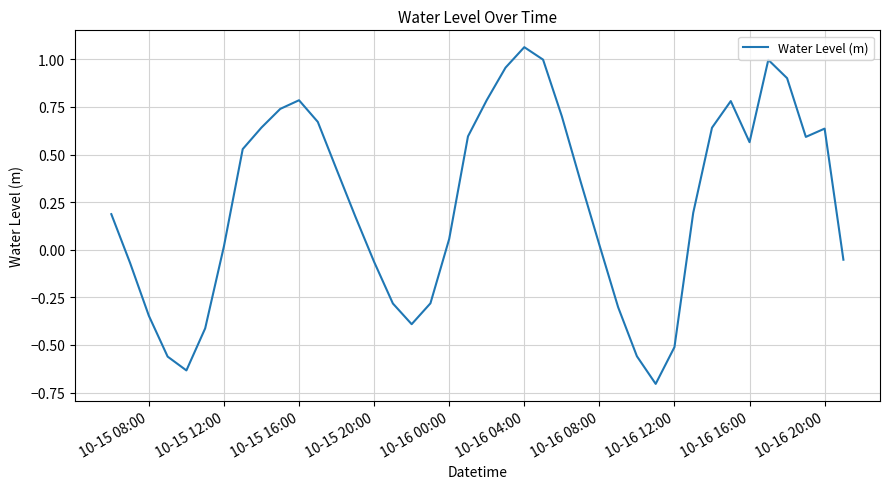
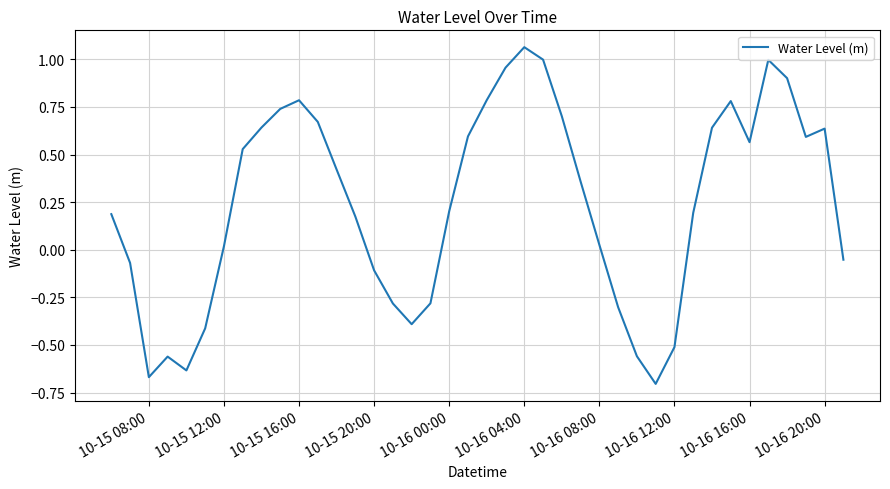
10-15 08:00: -0.35 -> -0.67
10-15 20:00: -0.06 -> -0.11
10-16 00:00: 0.06 -> 0.20
